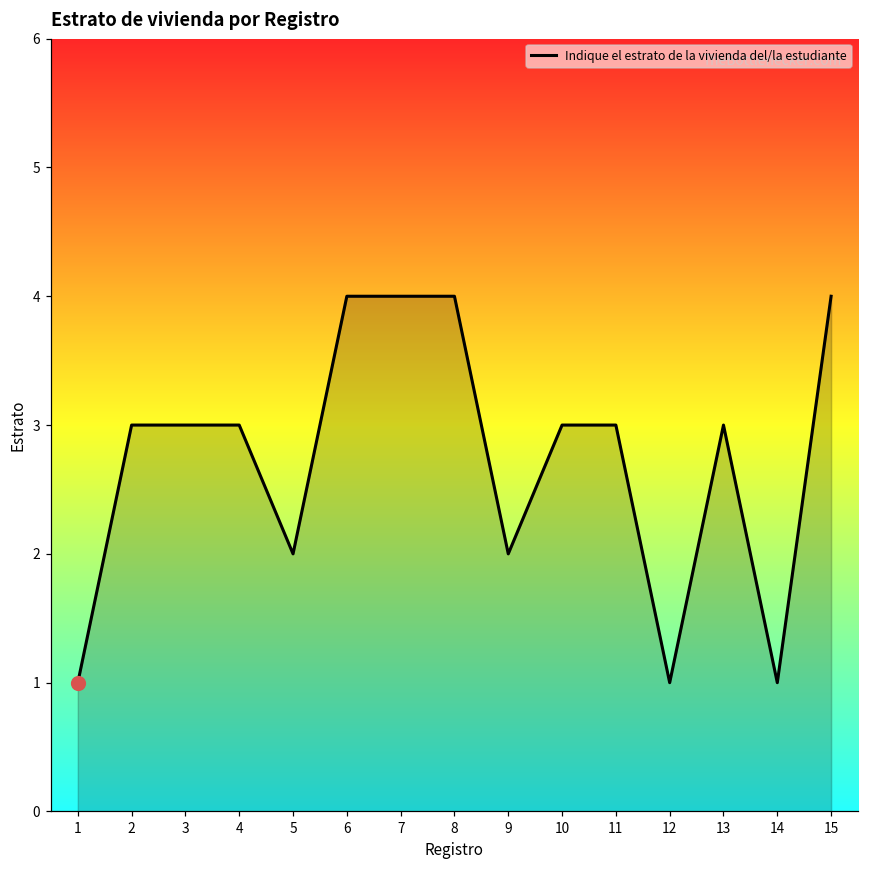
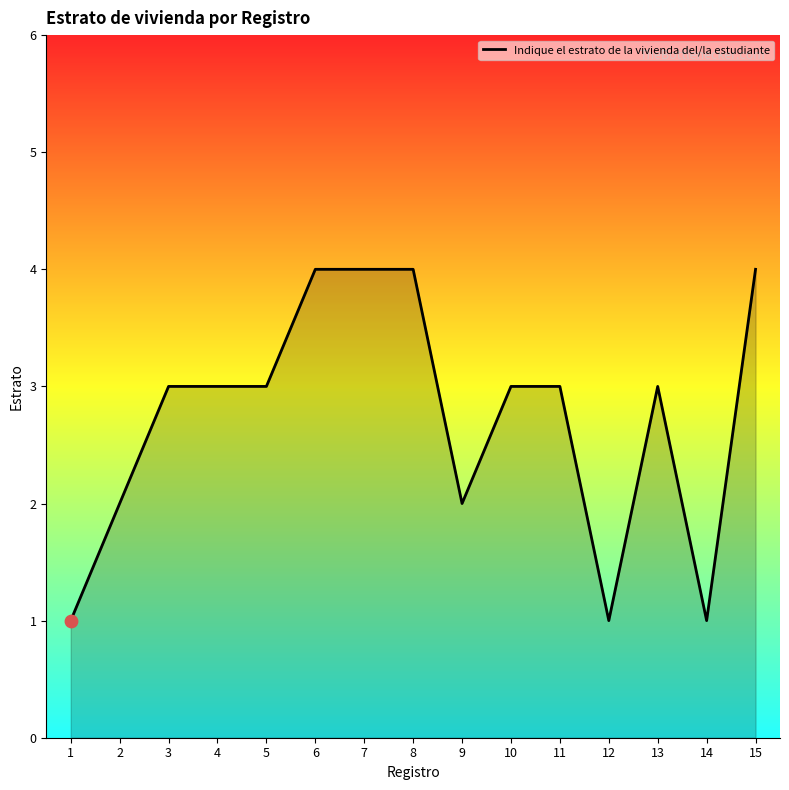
Indique el estrato de la vivienda del/la estudiante, 2: 3 -> 2
Indique el estrato de la vivienda del/la estudiante, 5: 2 -> 3
